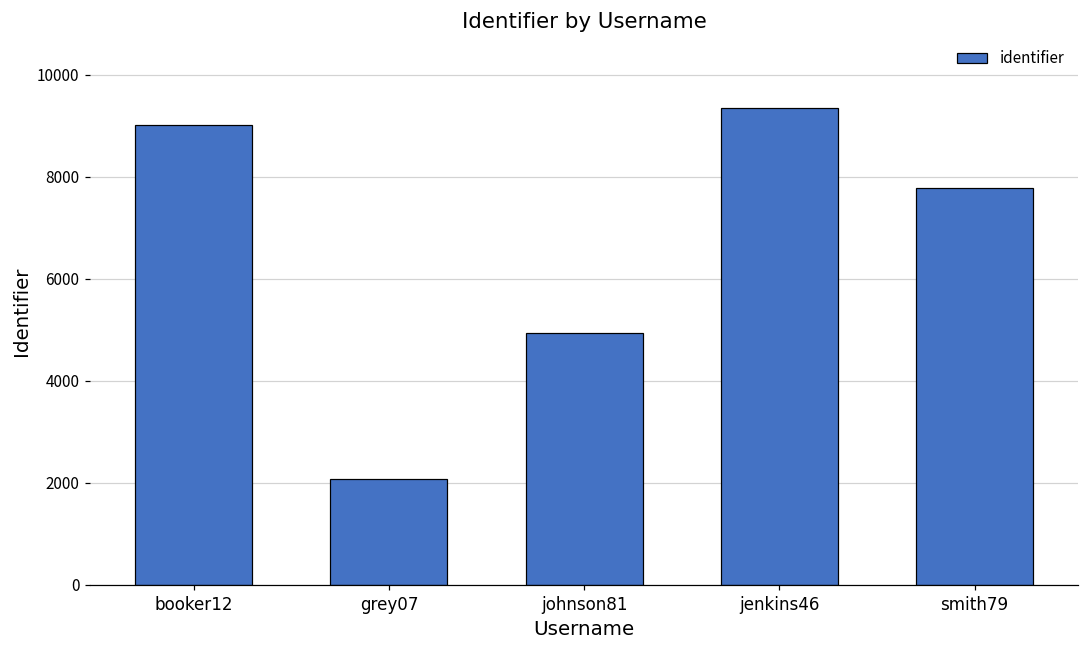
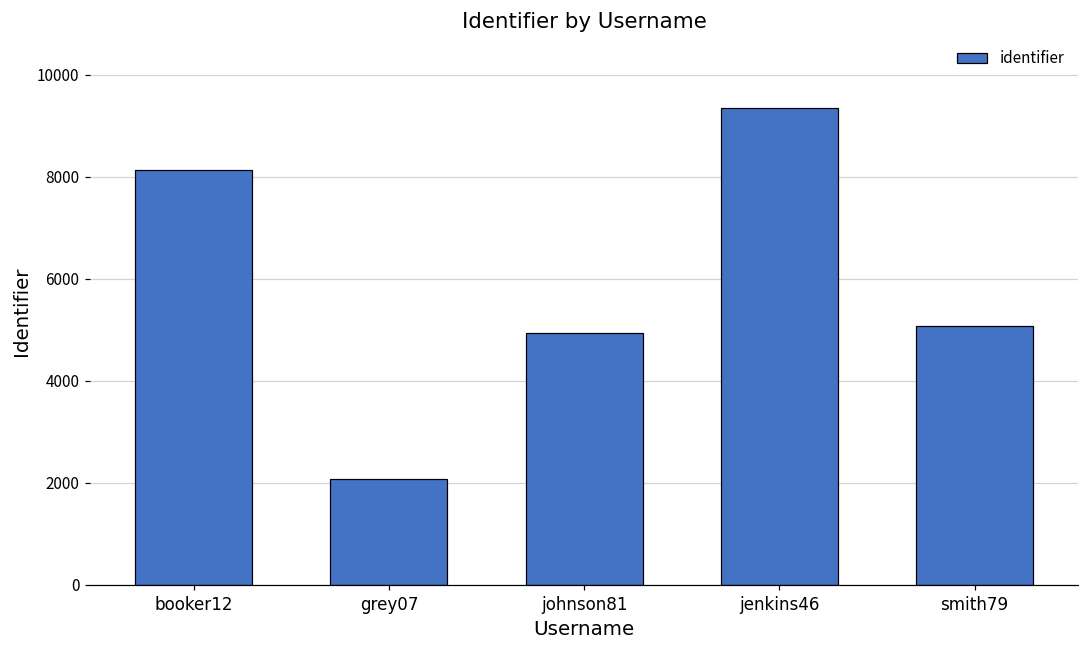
booker12: 9000 -> 8100
smith79: 7800 -> 5100
